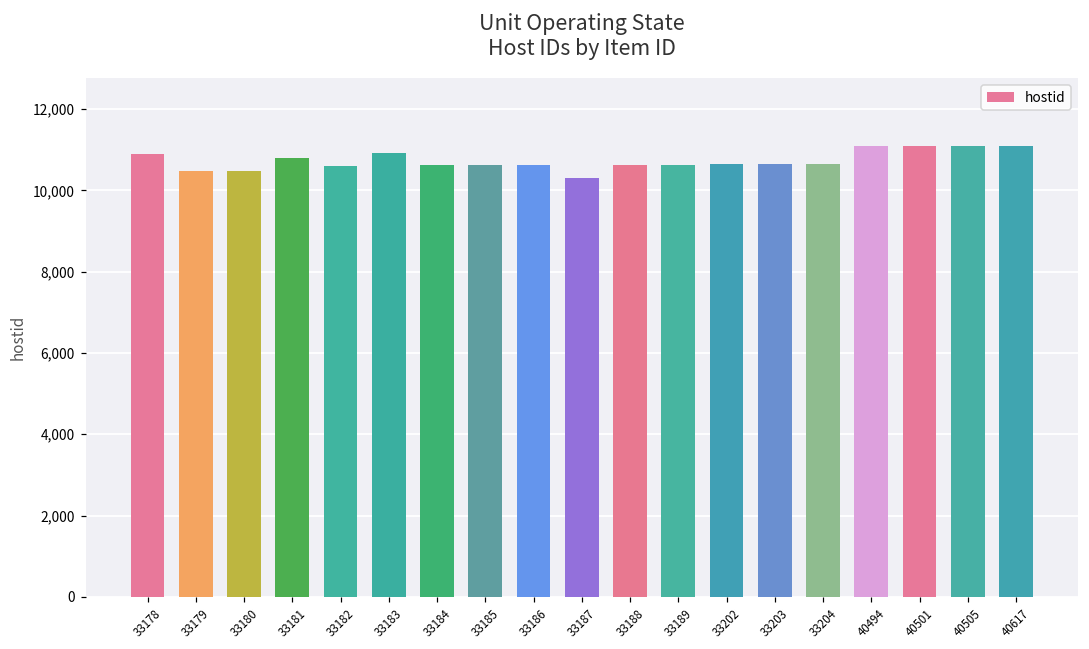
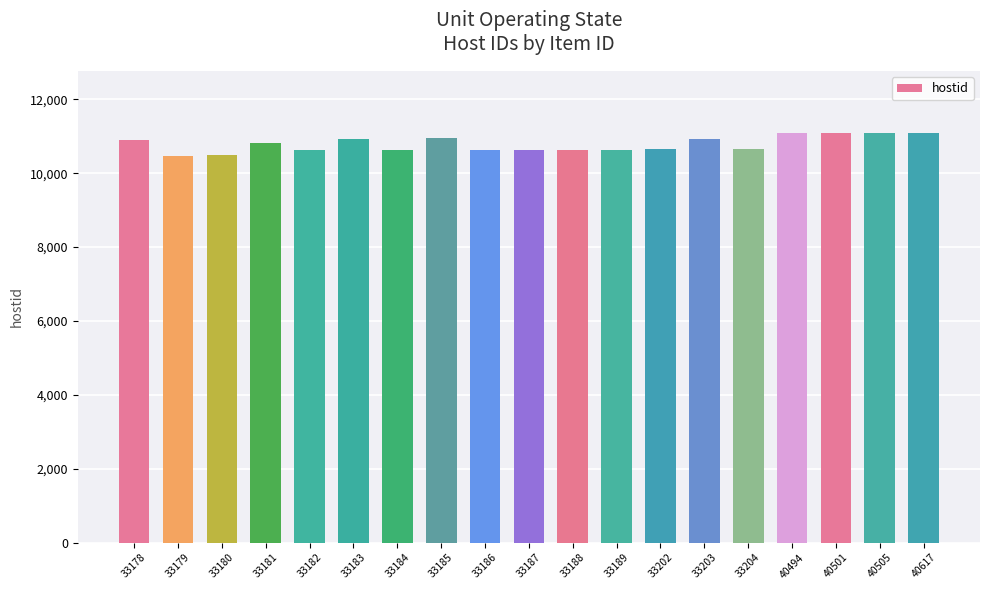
33185: 10,600 -> 11,000
33187: 10,300 -> 10,600
33203: 10,700 -> 10,900
